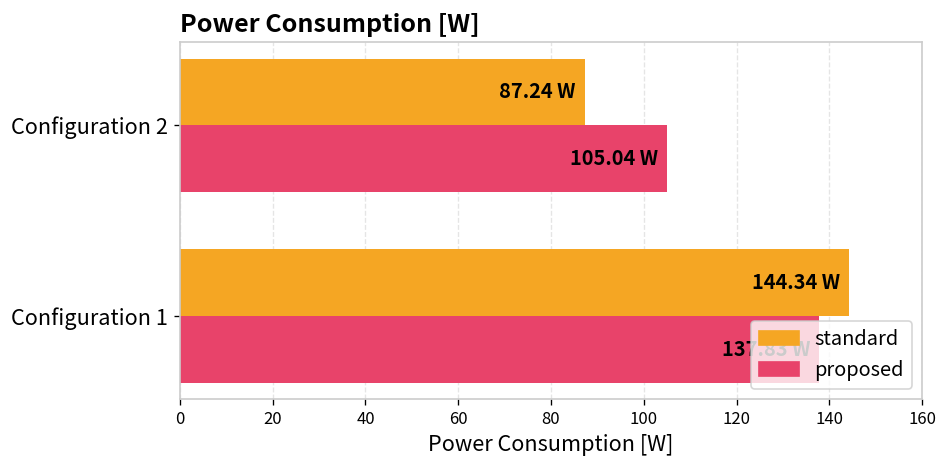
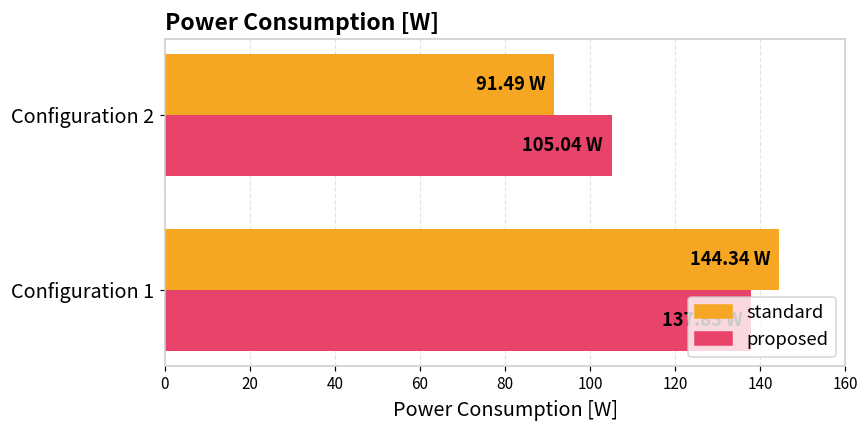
standard, Configuration 2: 87.24 -> 91.49
